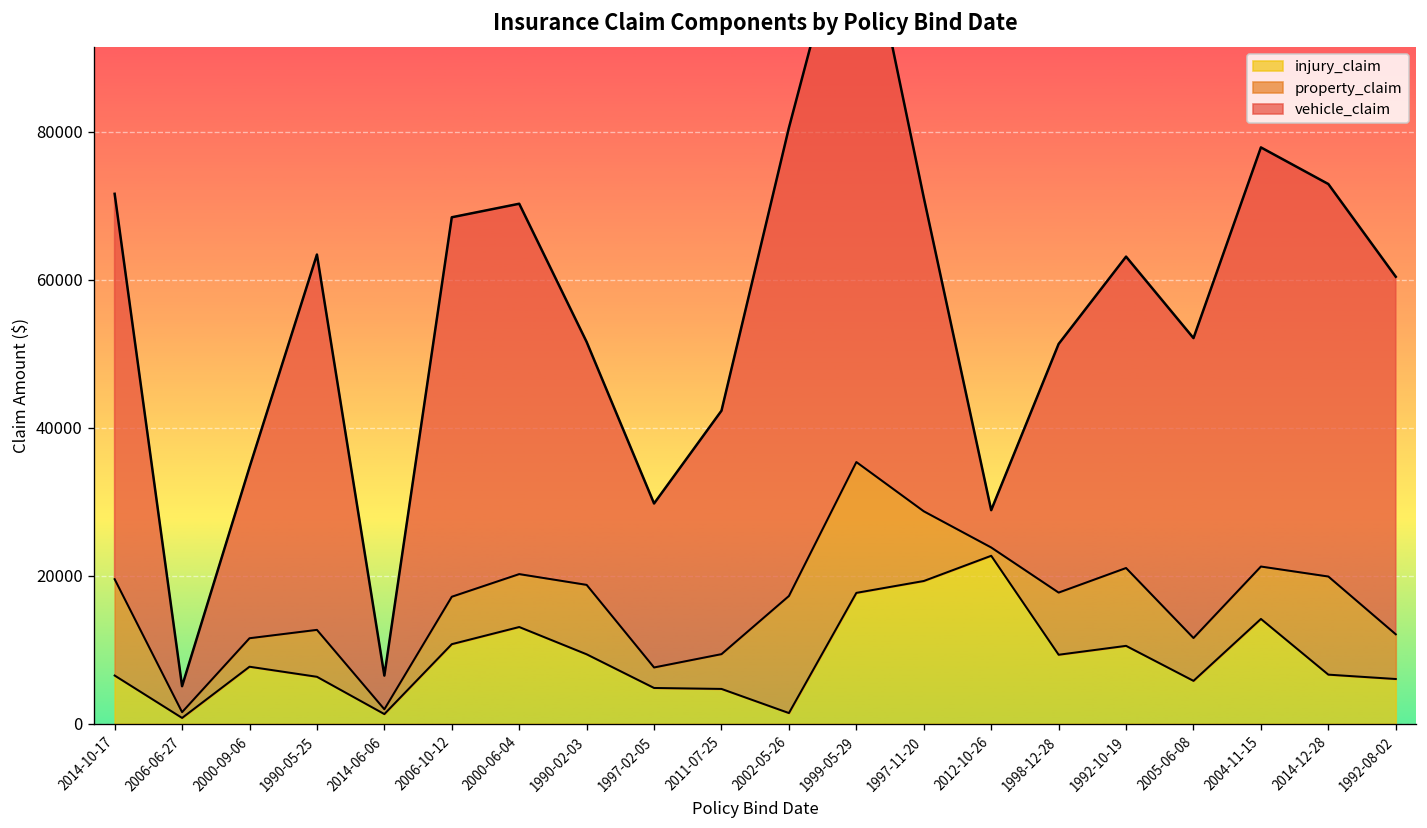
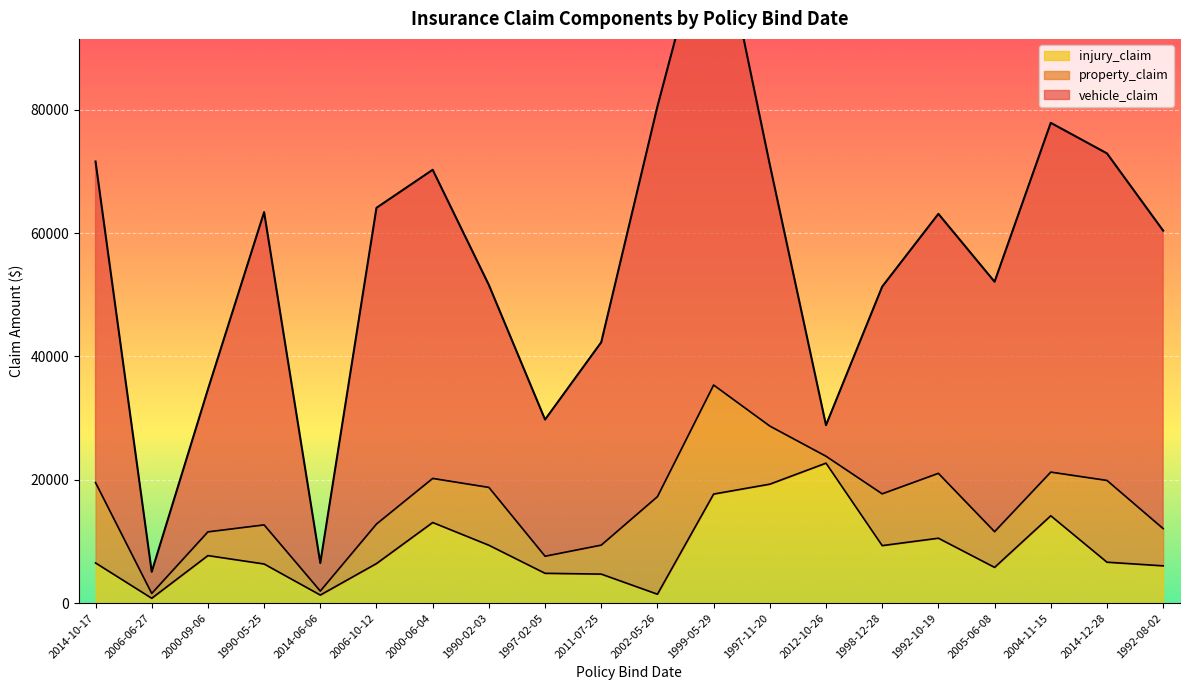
injury_claim, 2006-10-12: 11000 -> 6000
